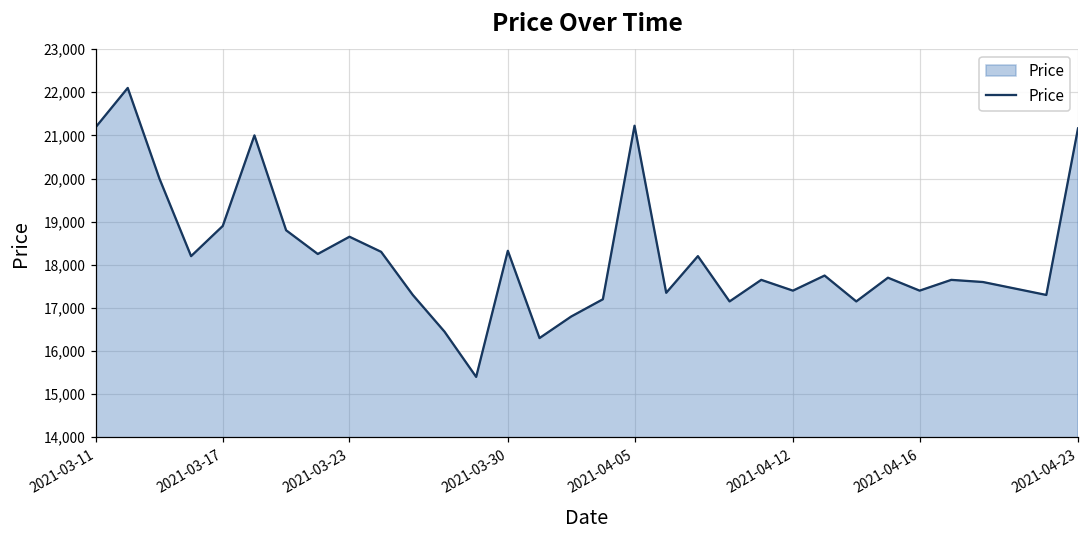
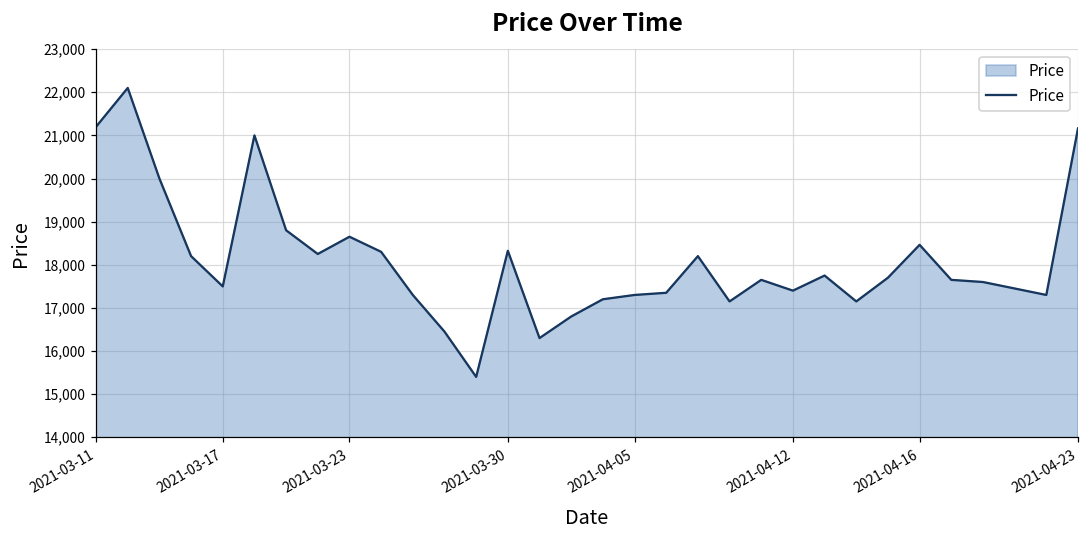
2021-03-17: 18,900 -> 17,500
2021-04-05: 21,200 -> 17,300
2021-04-16: 17,400 -> 18,500
